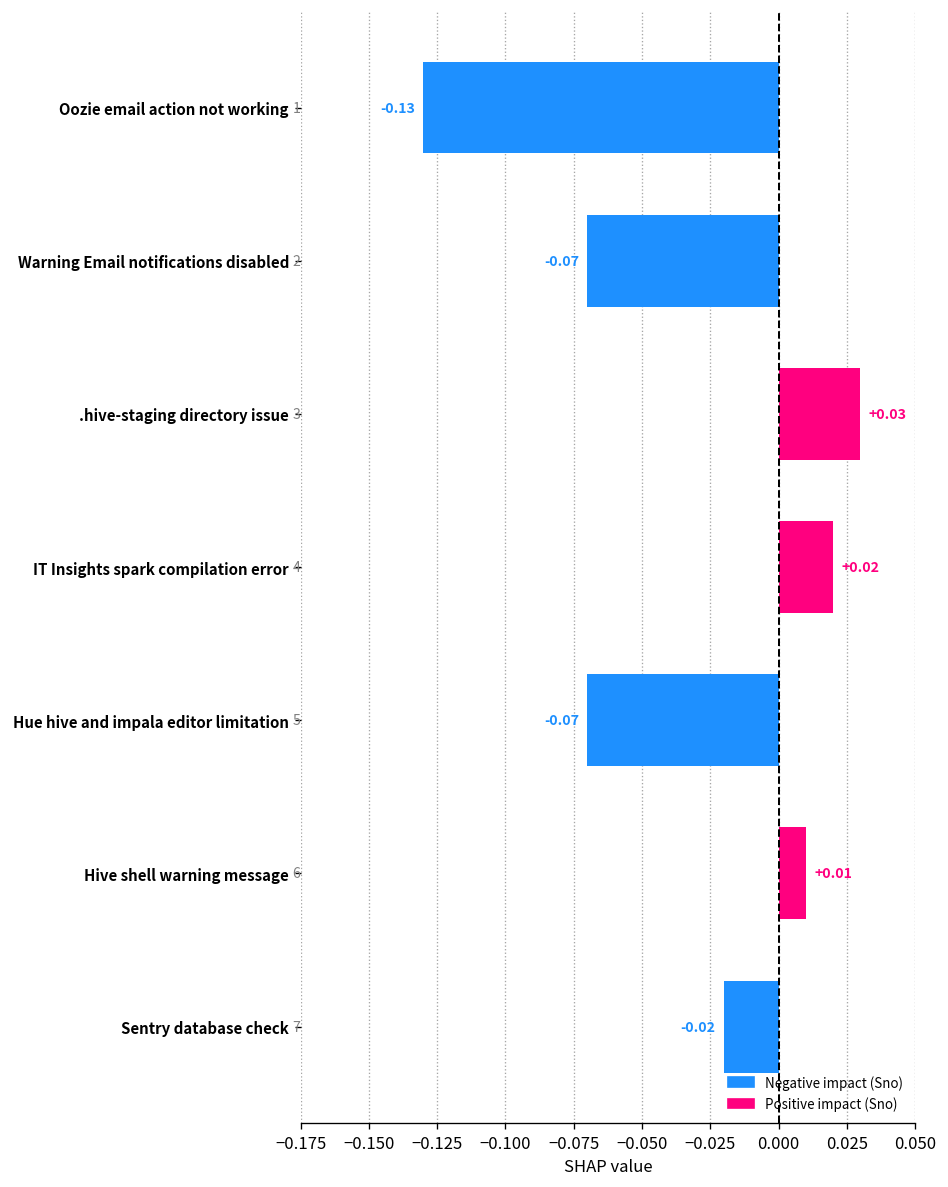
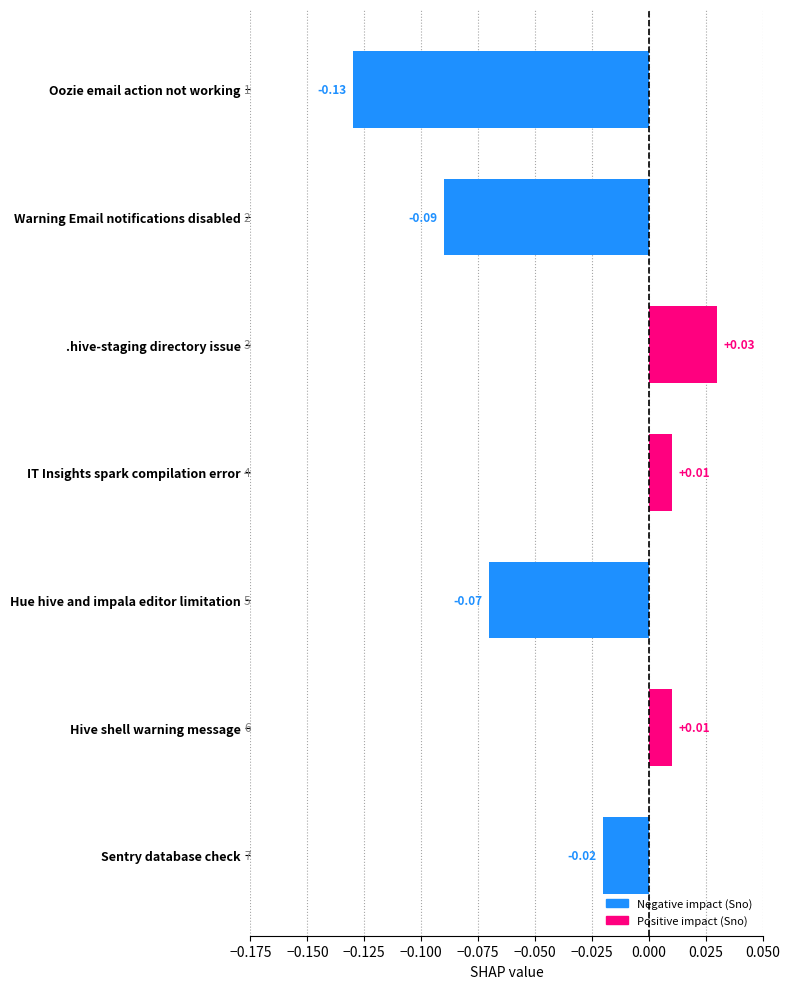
Warning Email notifications disabled: -0.07 -> -0.09
IT Insights spark compilation error: +0.02 -> +0.01
